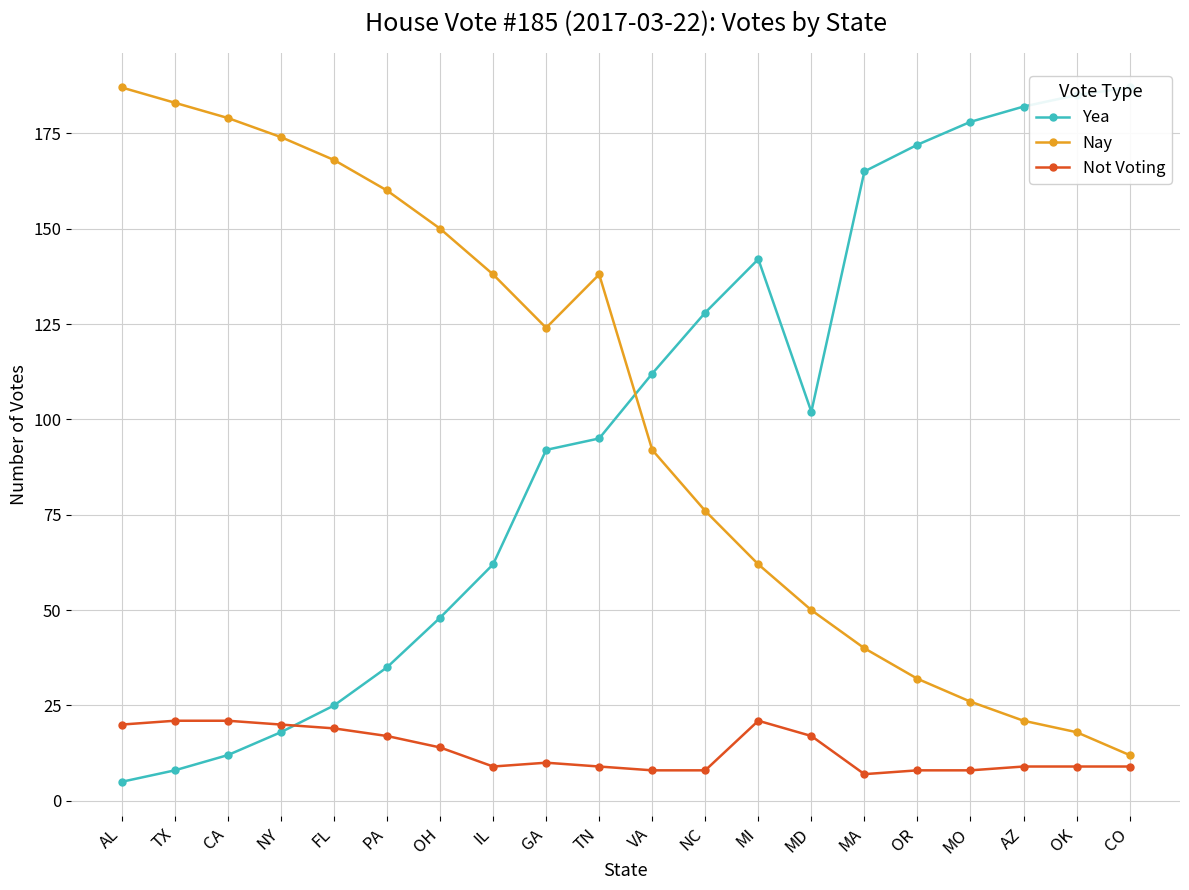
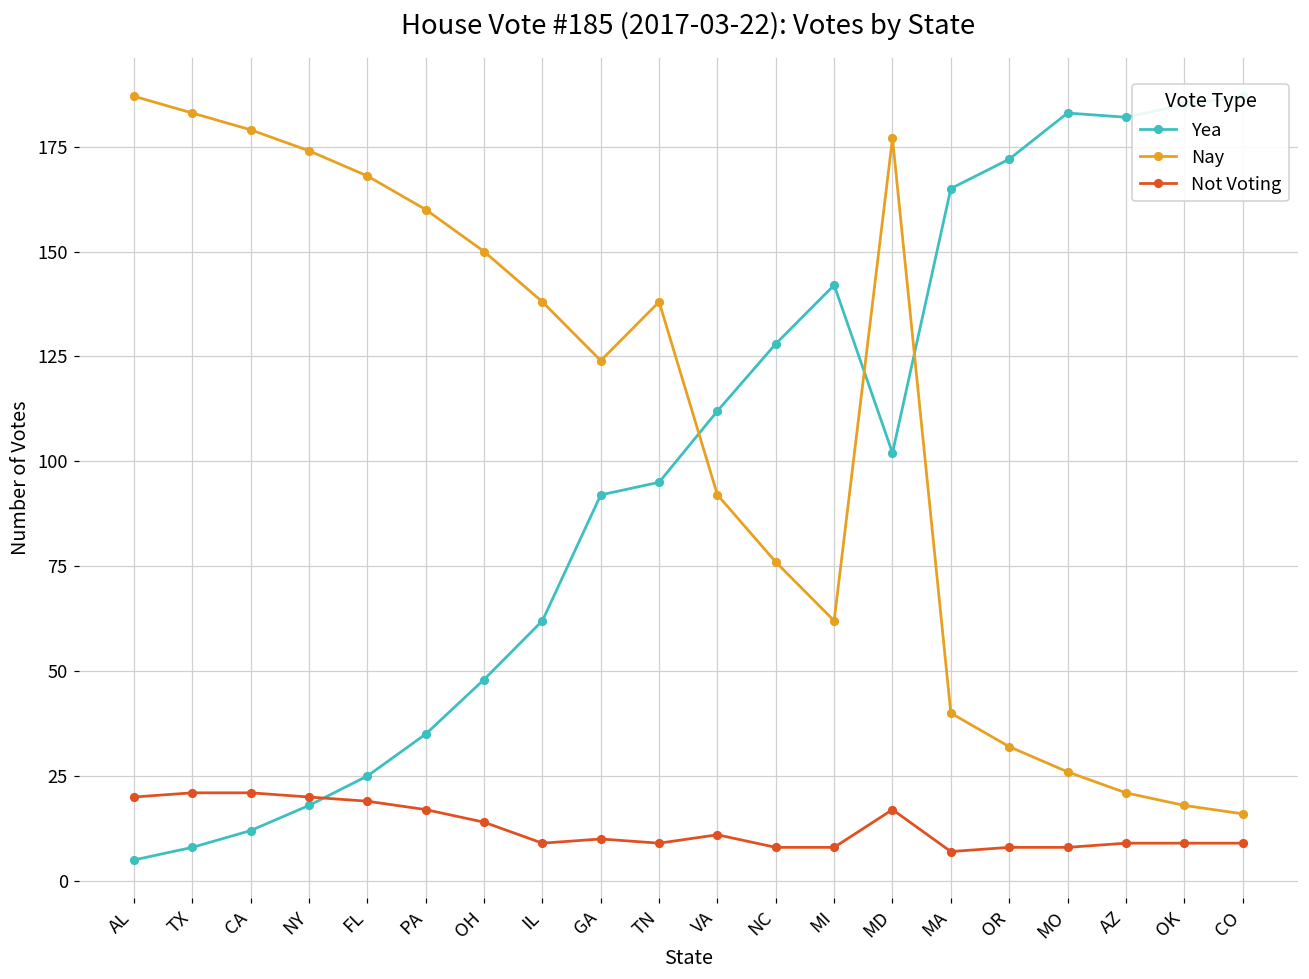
Not Voting, VA: 8 -> 11
Not Voting, MI: 21 -> 8
Nay, MD: 50 -> 177
Yea, MO: 178 -> 183
Nay, CO: 12 -> 16
